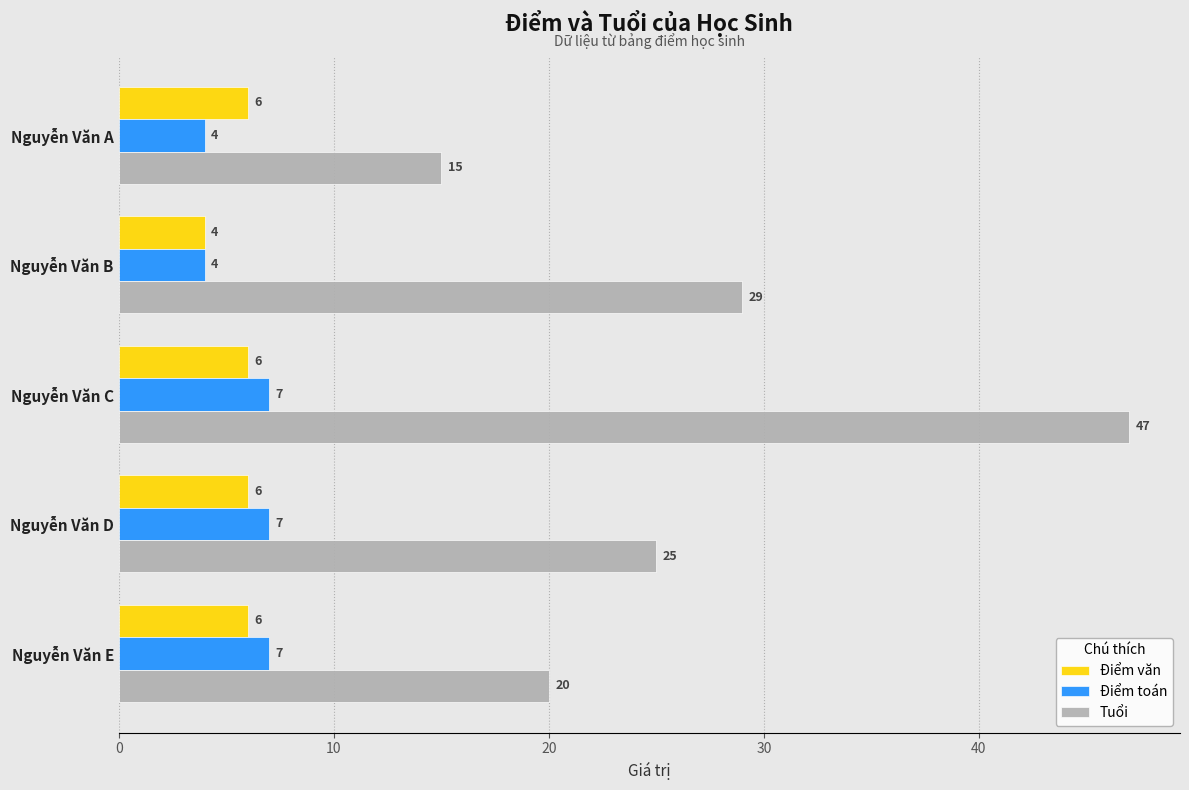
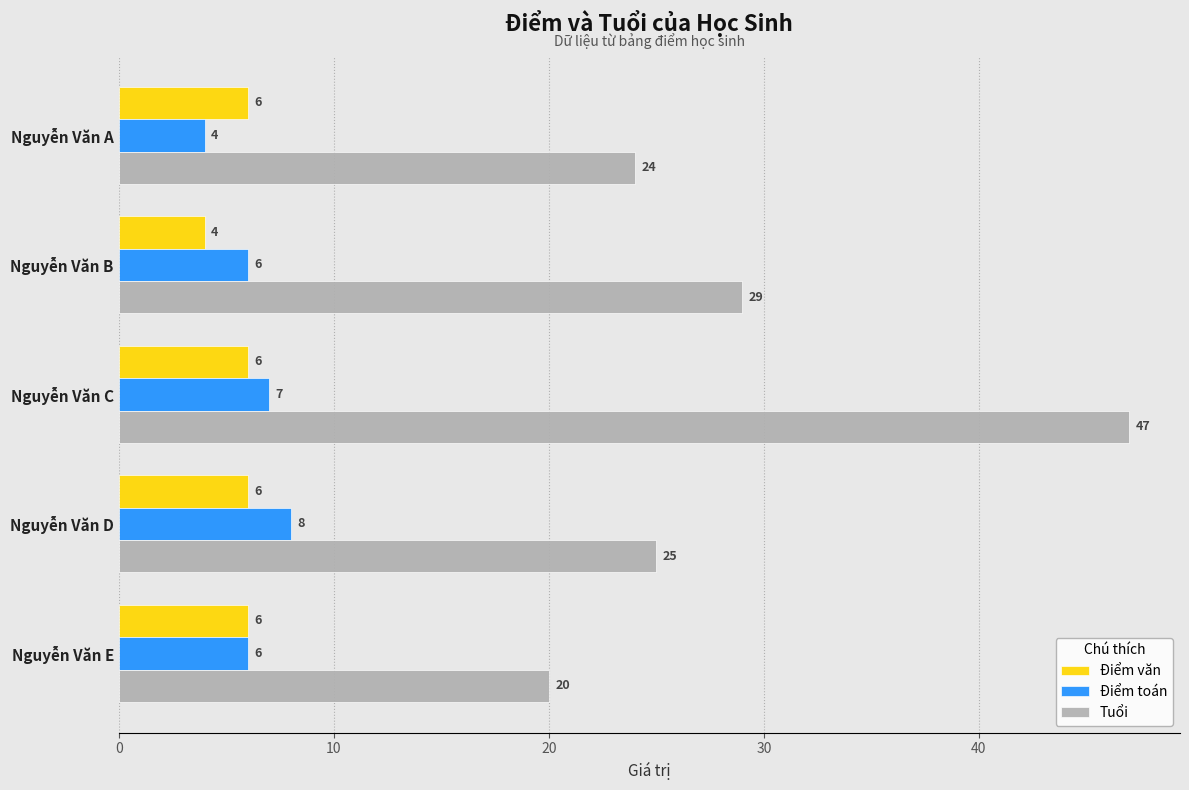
Tuổi, Nguyễn Văn A: 15 -> 24
Điểm toán, Nguyễn Văn B: 4 -> 6
Điểm toán, Nguyễn Văn D: 7 -> 8
Điểm toán, Nguyễn Văn E: 7 -> 6
